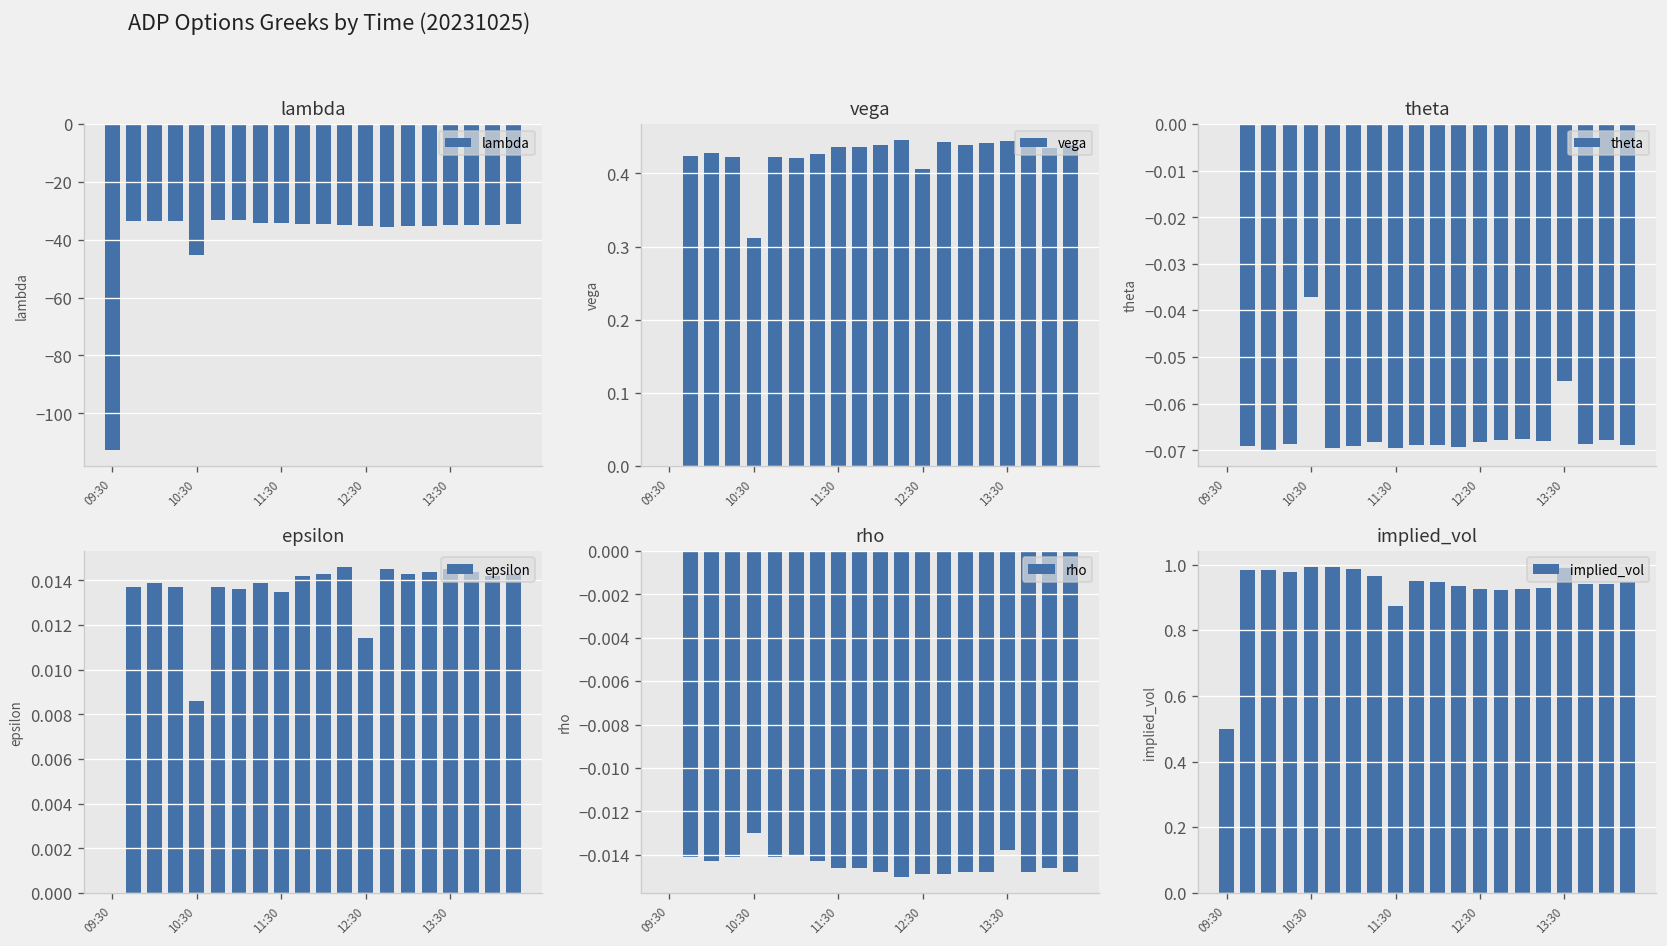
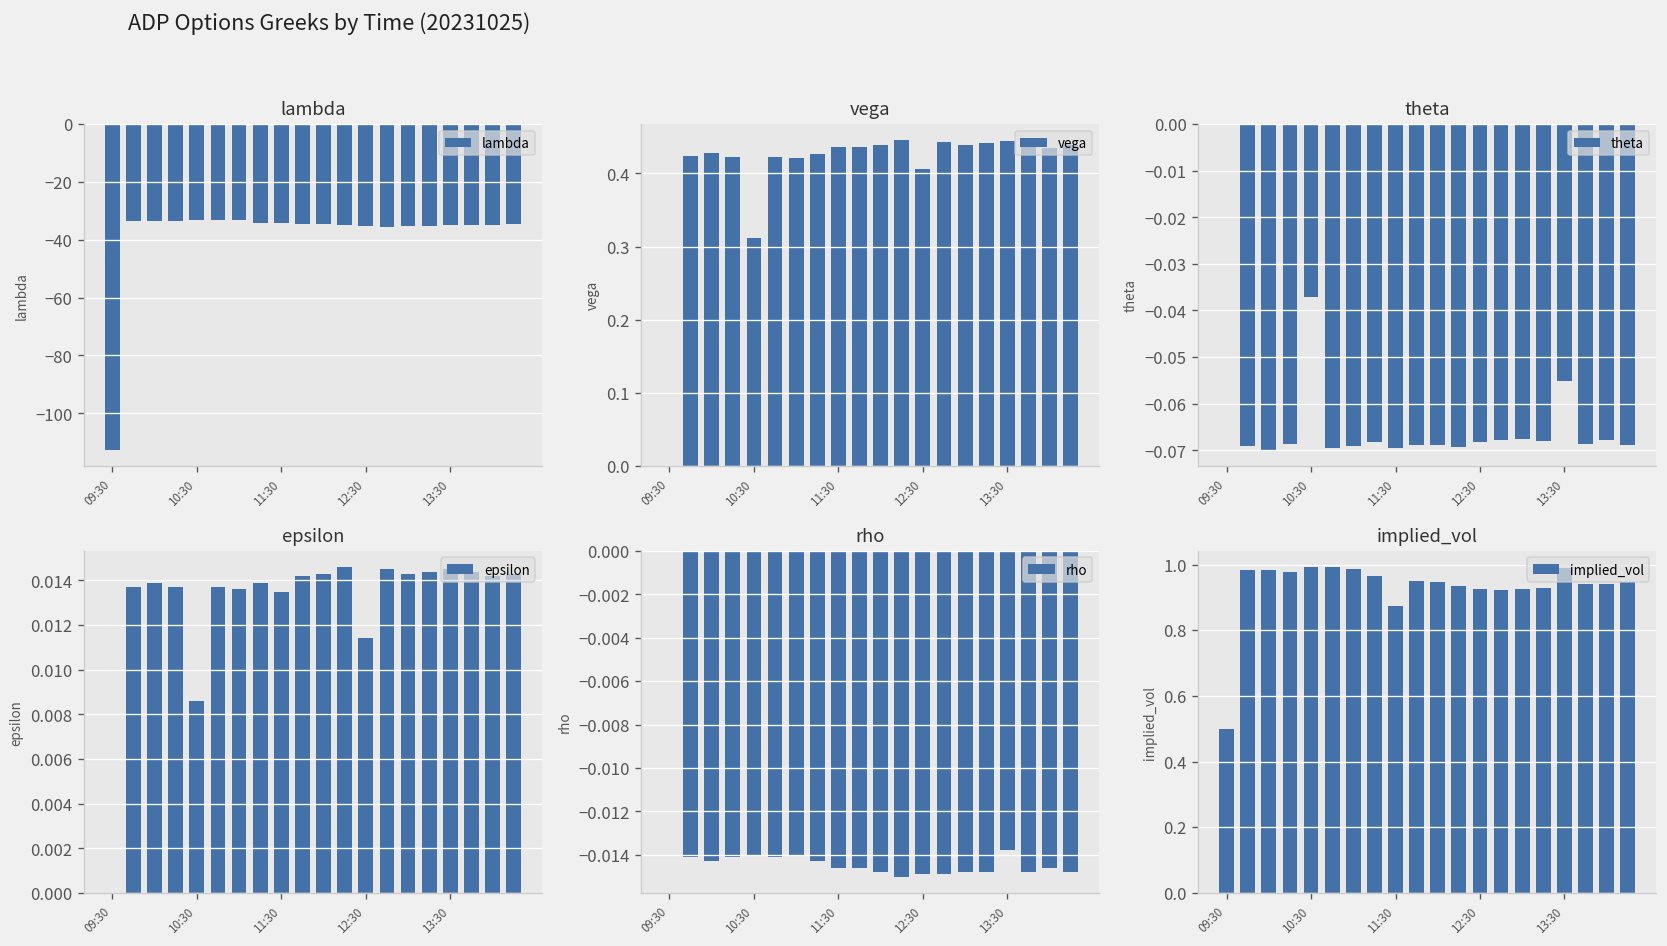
lambda, 10:30: -45 -> -33
rho, 10:30: -0.013 -> -0.014
